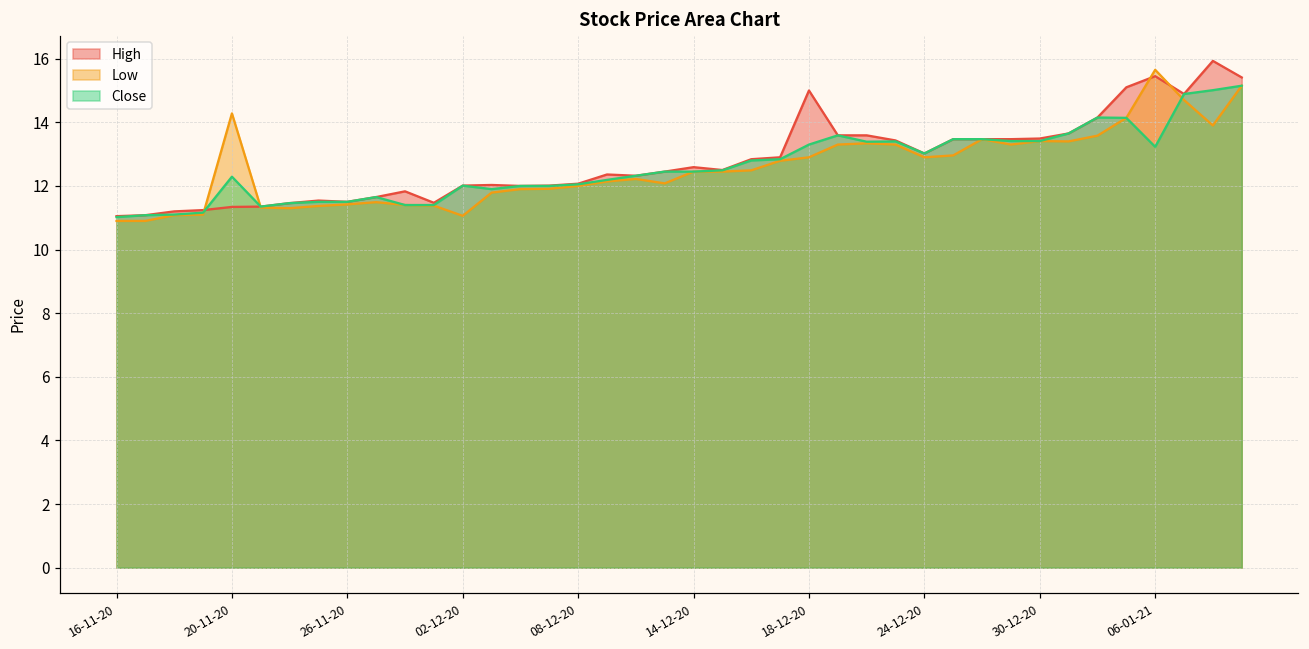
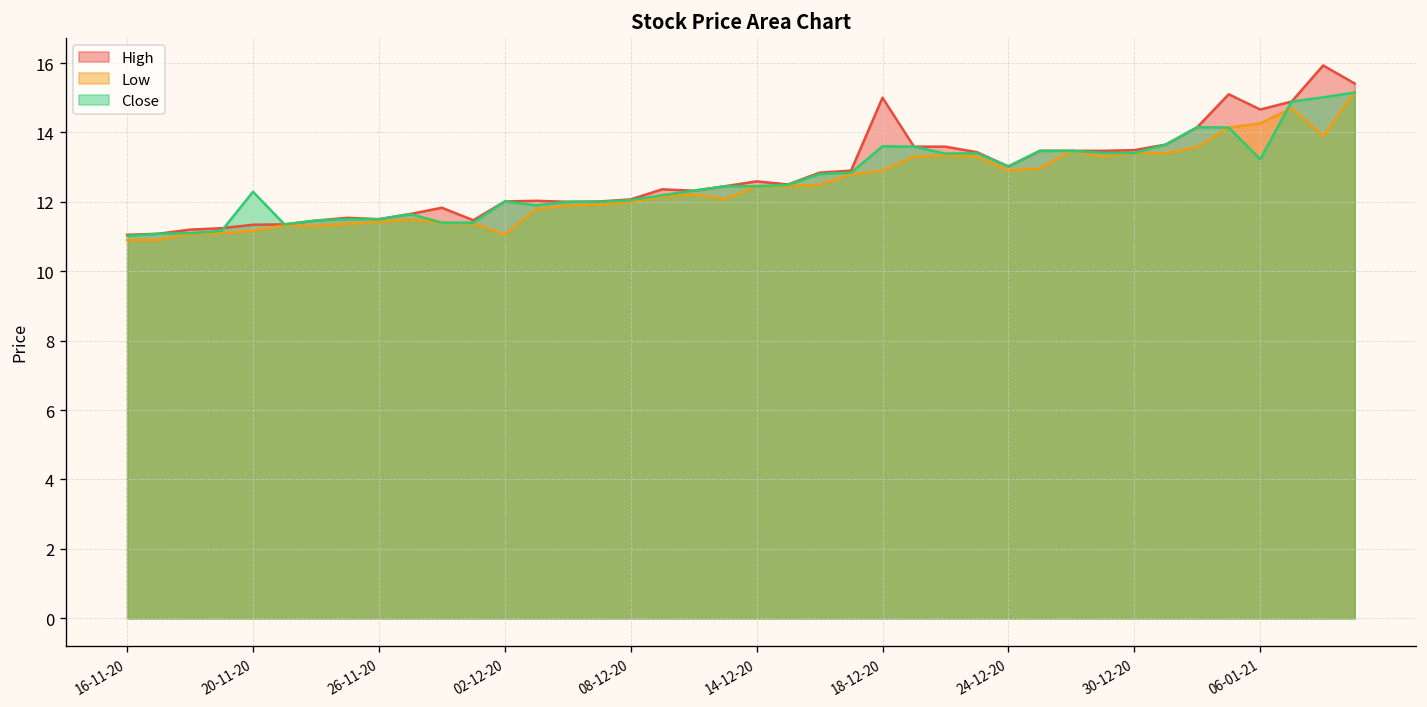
Low, 20-11-20: 14.3 -> 11.2
Close, 18-12-20: 13.3 -> 13.6
High, 06-01-21: 15.5 -> 14.7
Low, 06-01-21: 15.7 -> 14.3
